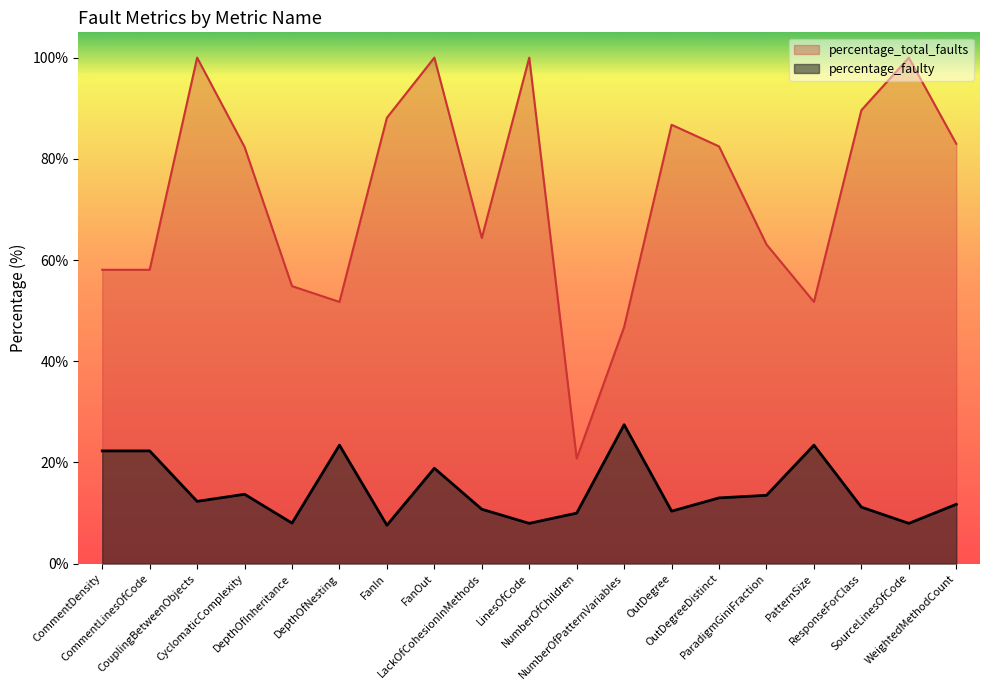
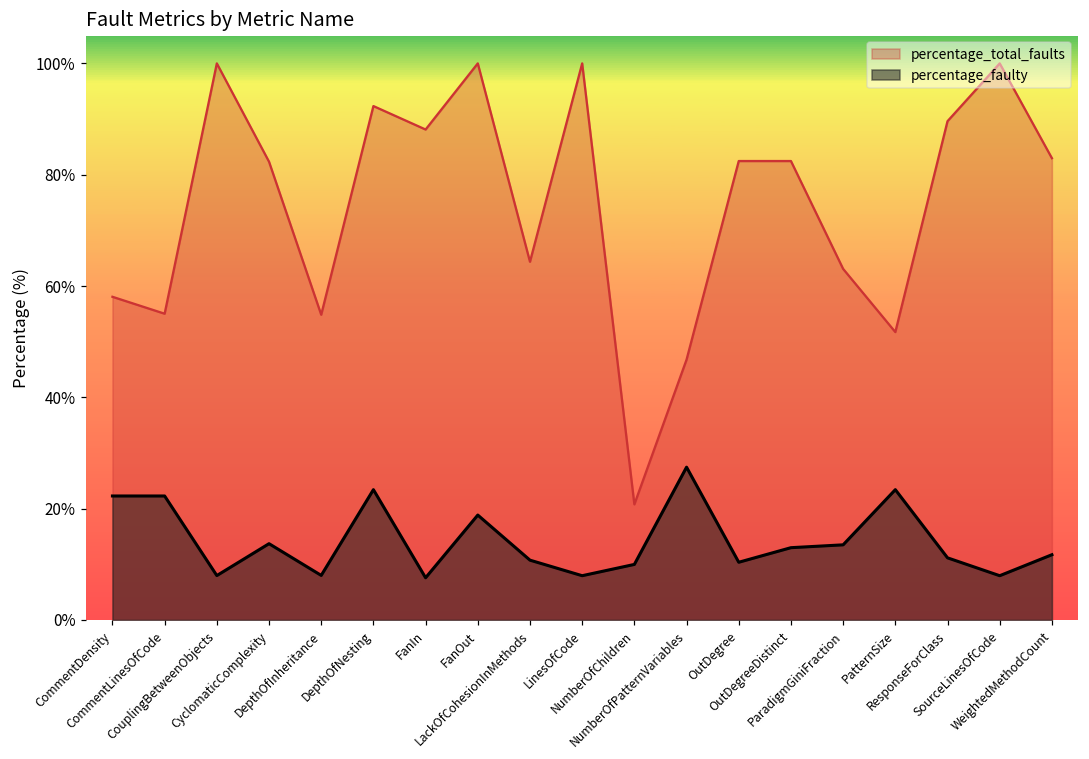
percentage_total_faults, CommentLinesOfCode: 58% -> 55%
percentage_faulty, CouplingBetweenObjects: 12% -> 8%
percentage_total_faults, DepthOfNesting: 52% -> 92%
percentage_total_faults, OutDegree: 87% -> 82%
